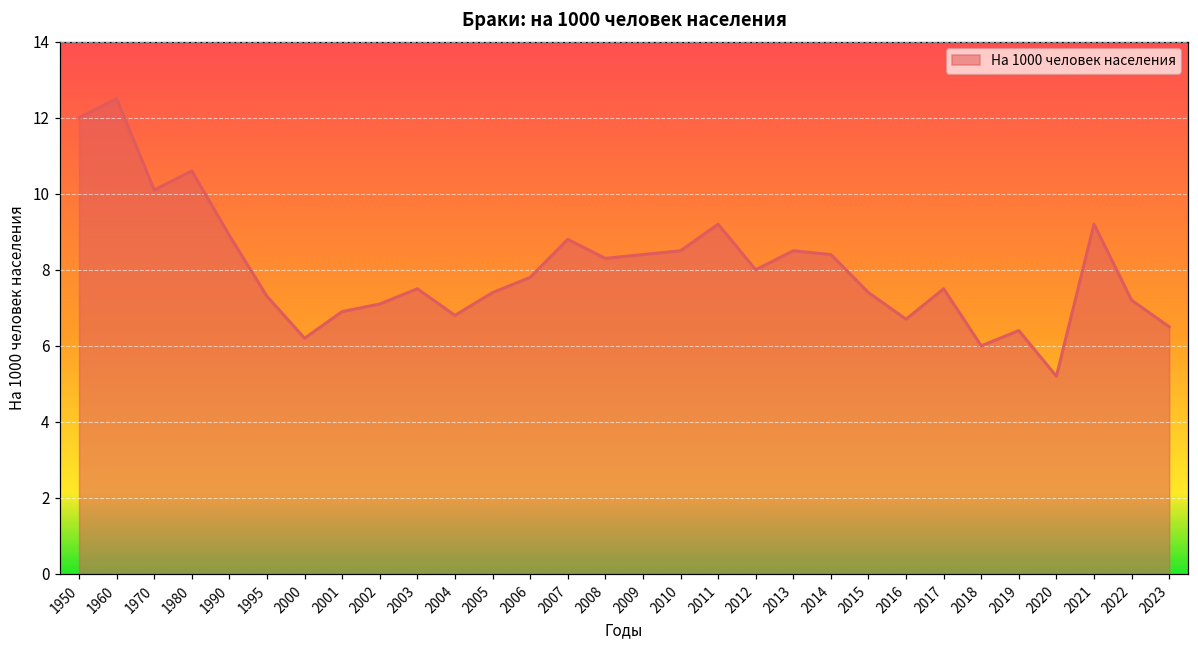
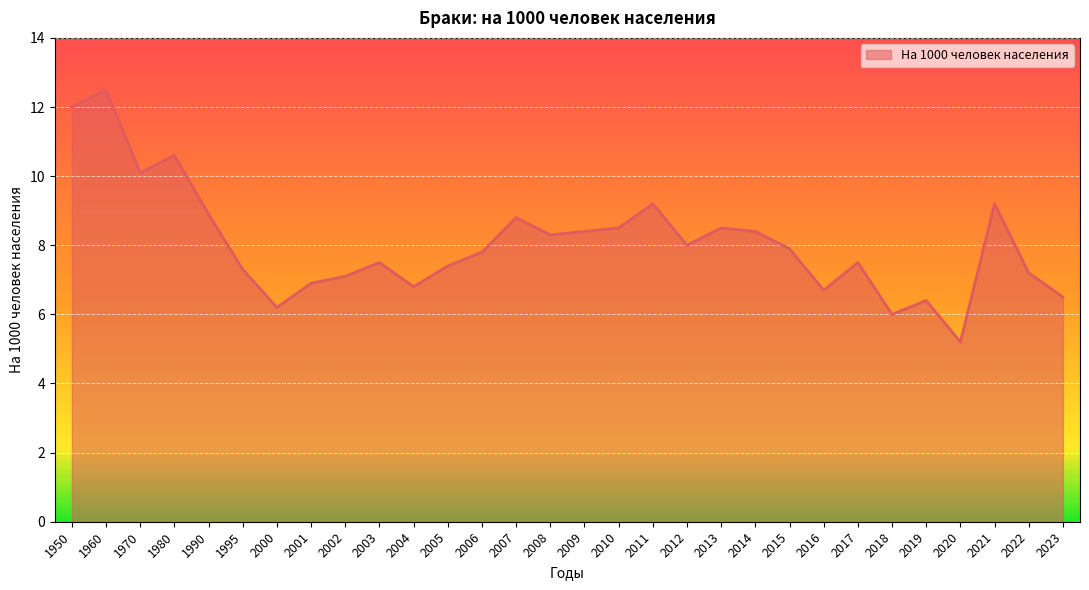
2015: 7.4 -> 7.9
